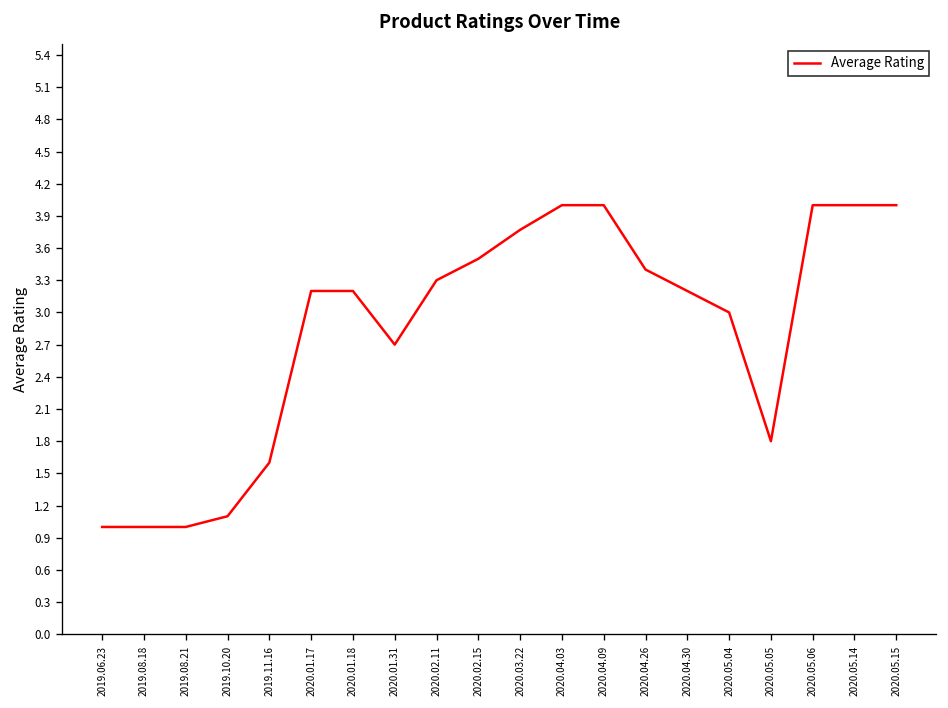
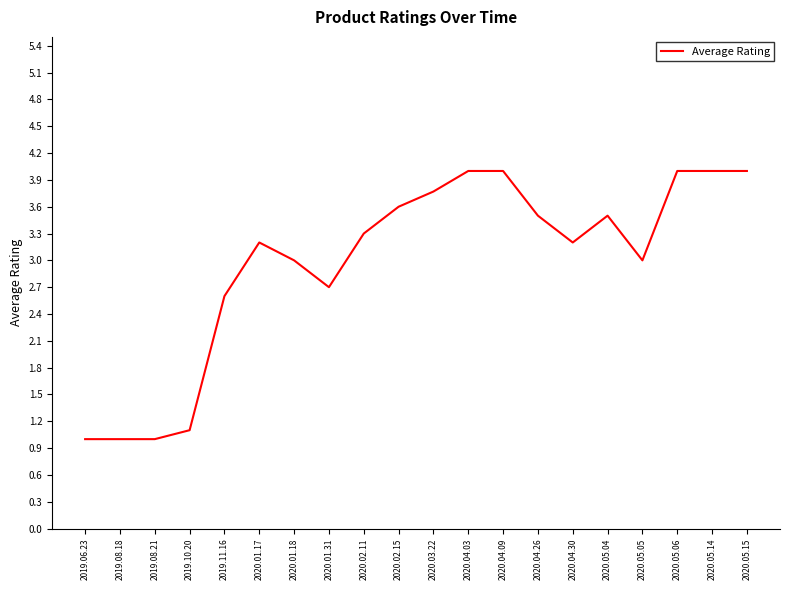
2019.11.16: 1.6 -> 2.6
2020.01.18: 3.2 -> 3.0
2020.02.15: 3.5 -> 3.6
2020.04.26: 3.4 -> 3.5
2020.05.04: 3.0 -> 3.5
2020.05.05: 1.8 -> 3.0
